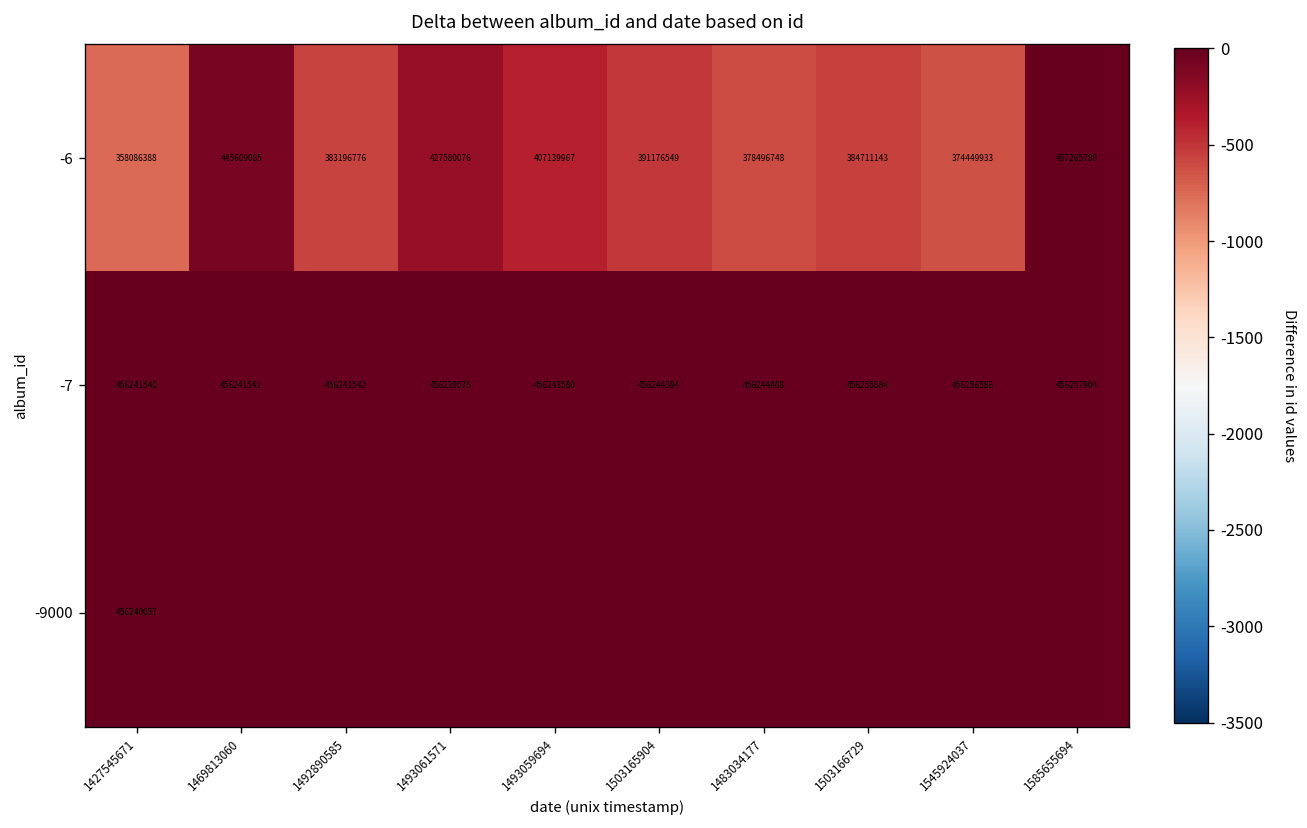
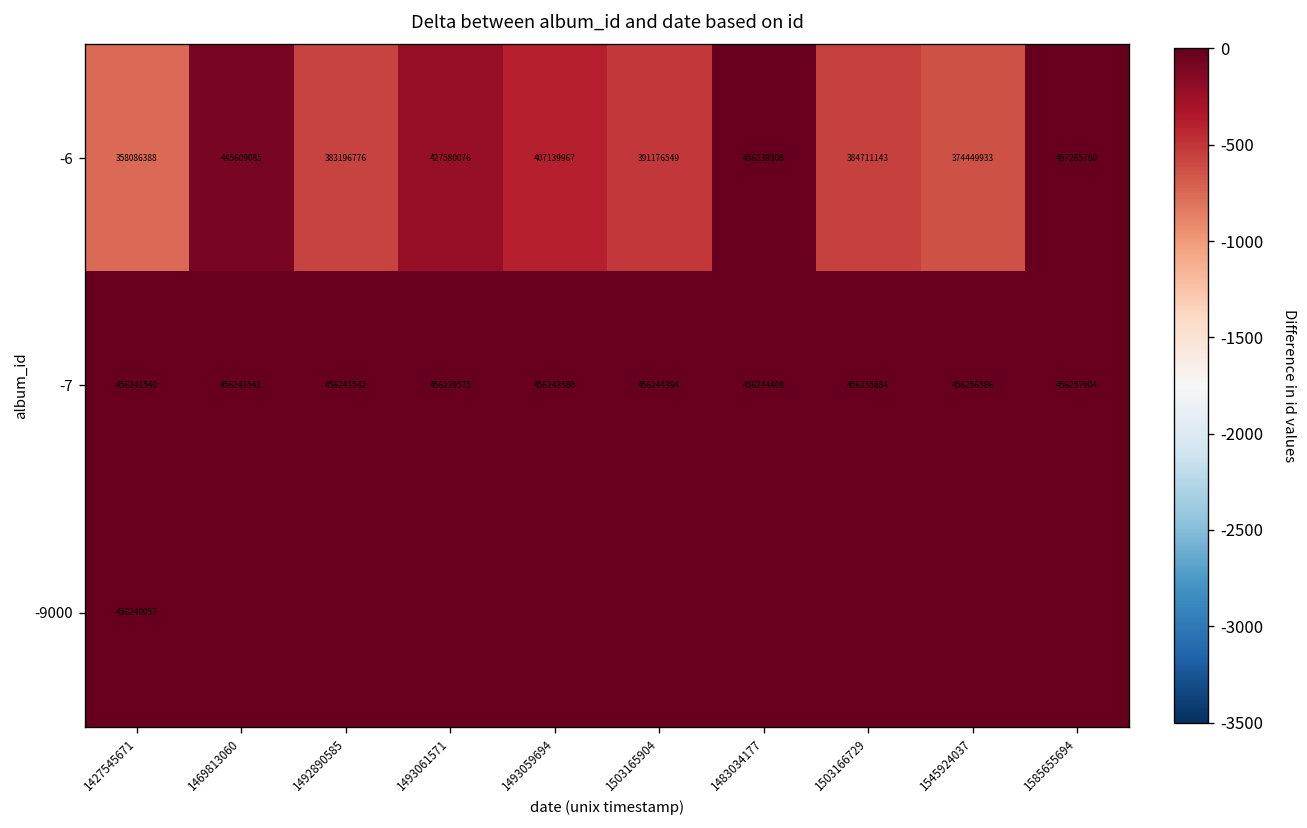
-6, 1483034177: 378496748 -> 456239308
